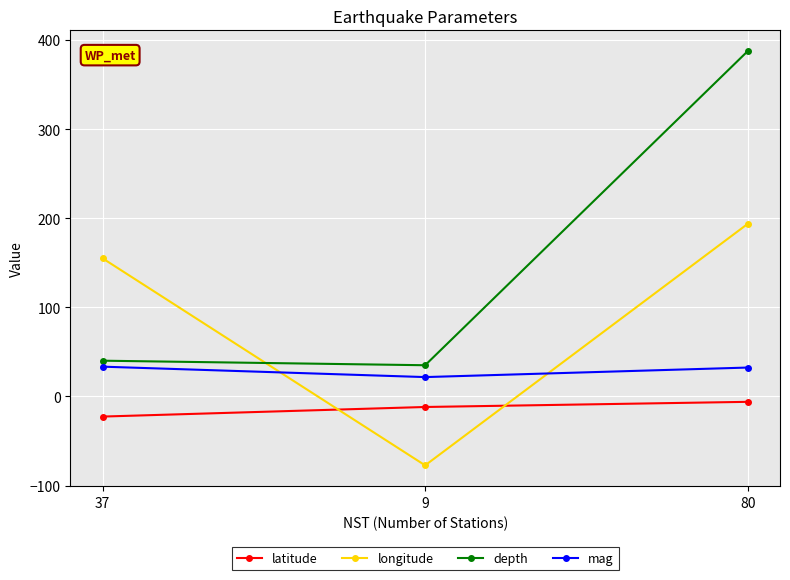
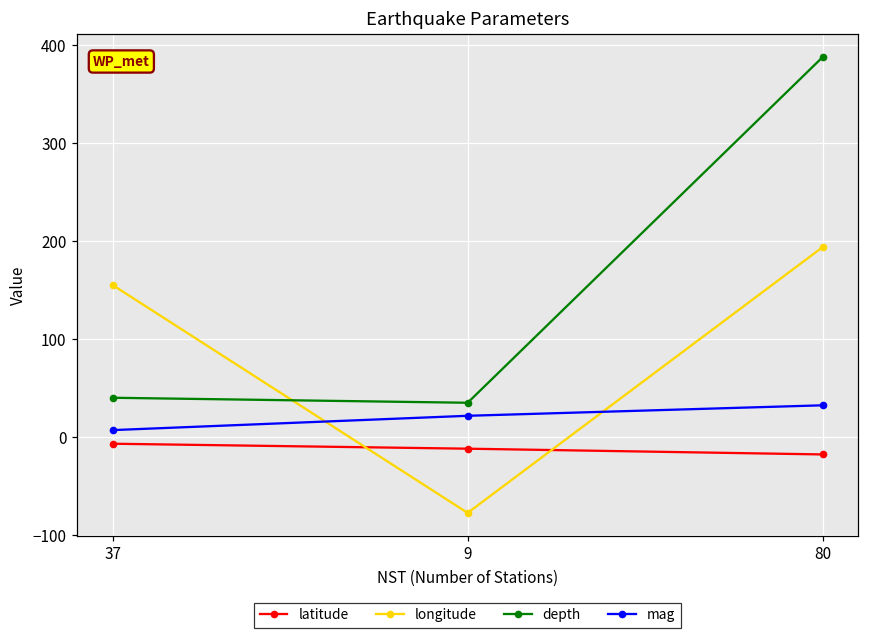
latitude, 37: -20 -> -10
mag, 37: 30 -> 10
latitude, 80: -10 -> -20
